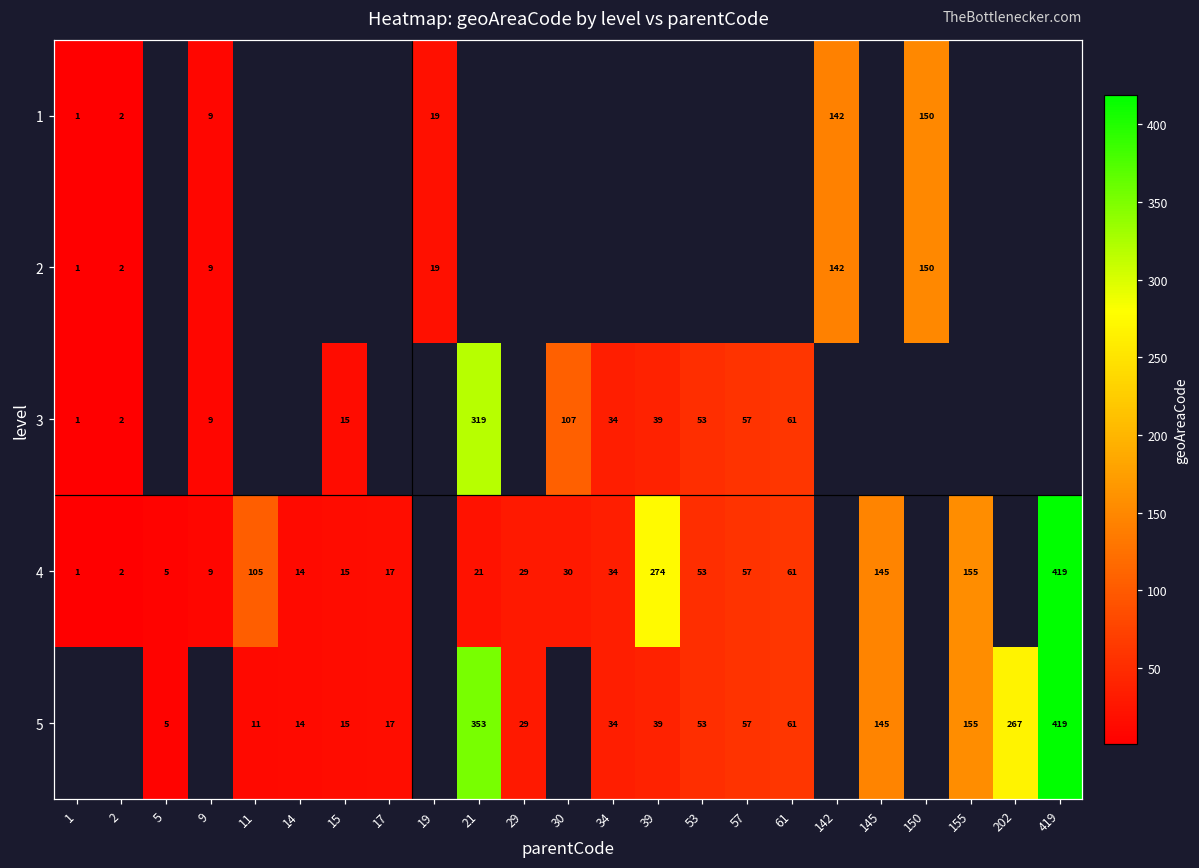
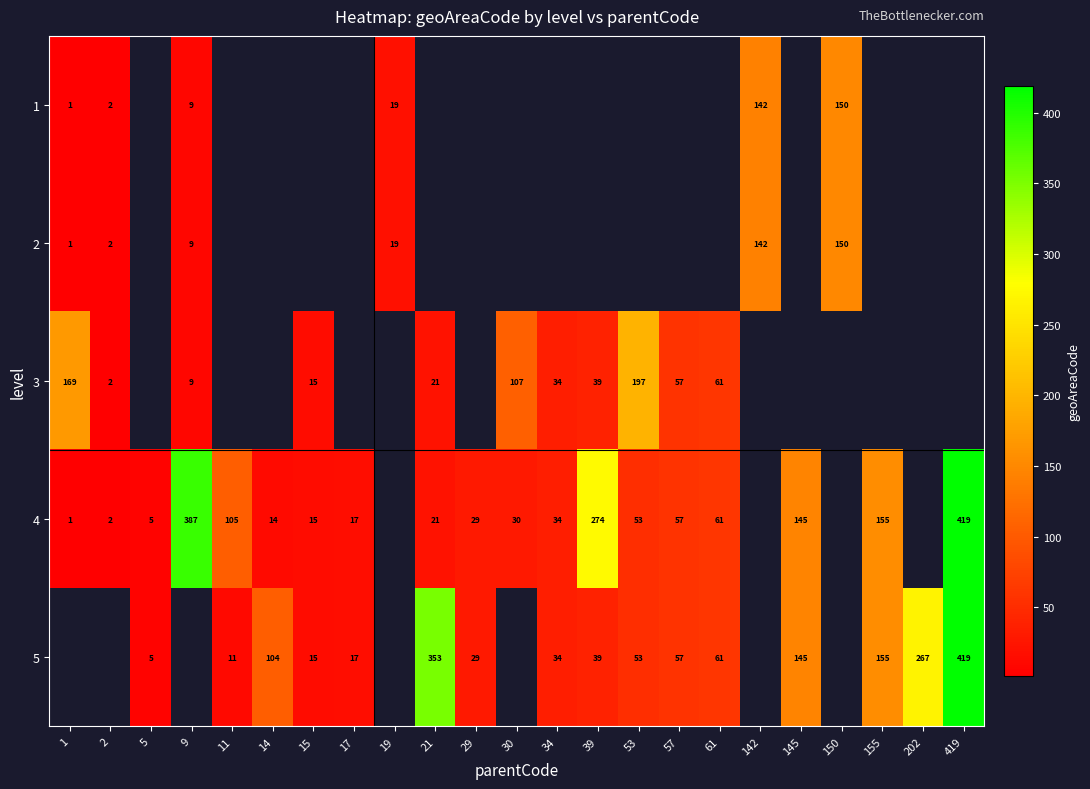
3, 1: 1 -> 169
3, 21: 319 -> 21
3, 53: 53 -> 197
4, 9: 9 -> 387
5, 14: 14 -> 104
